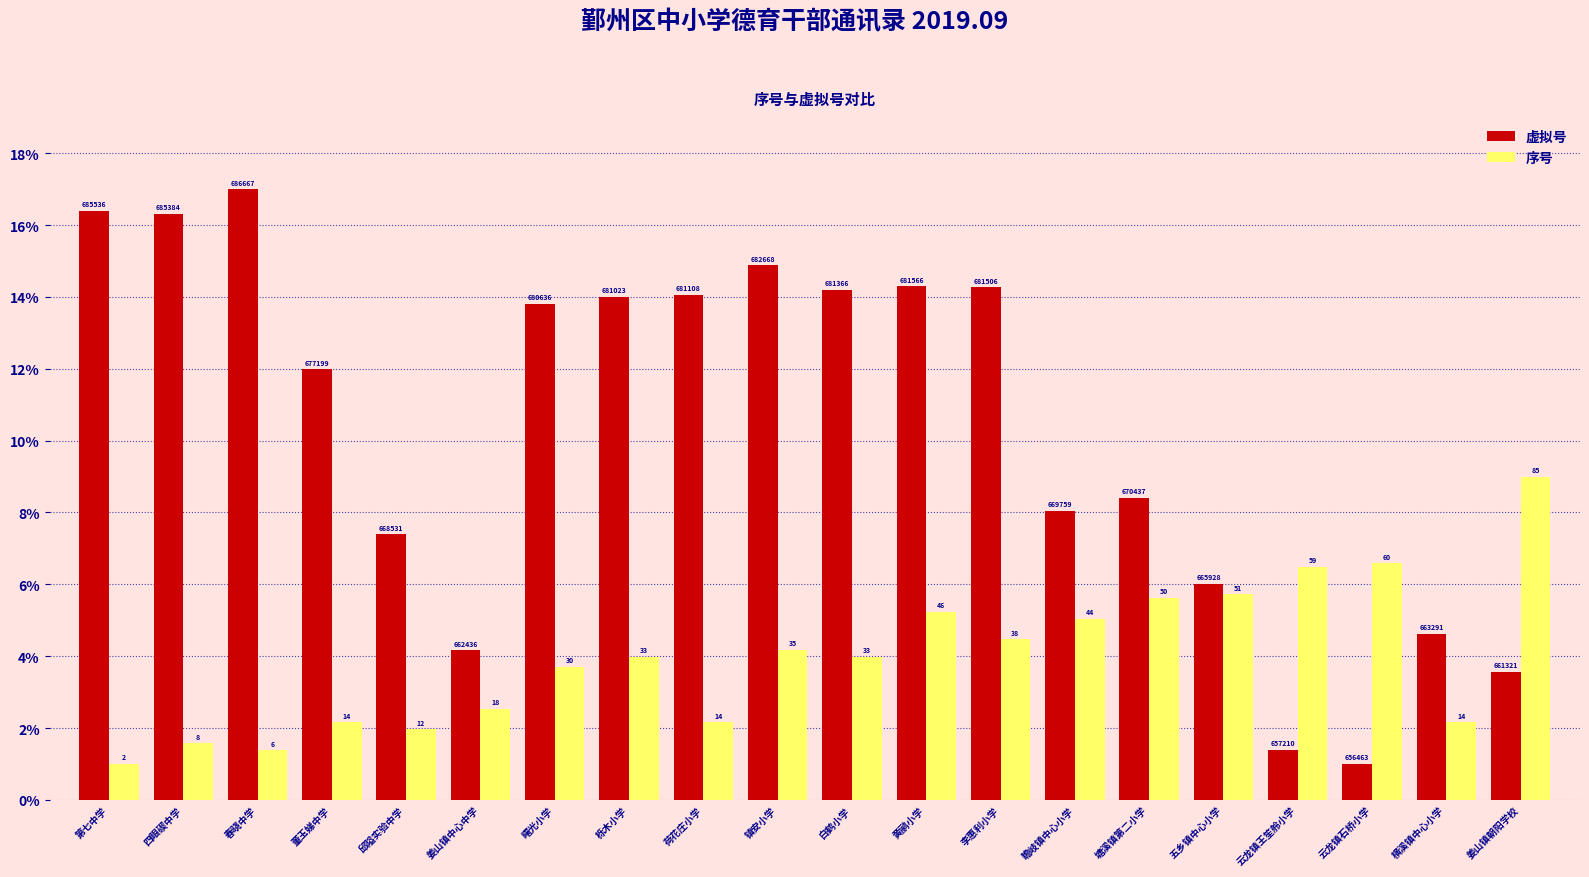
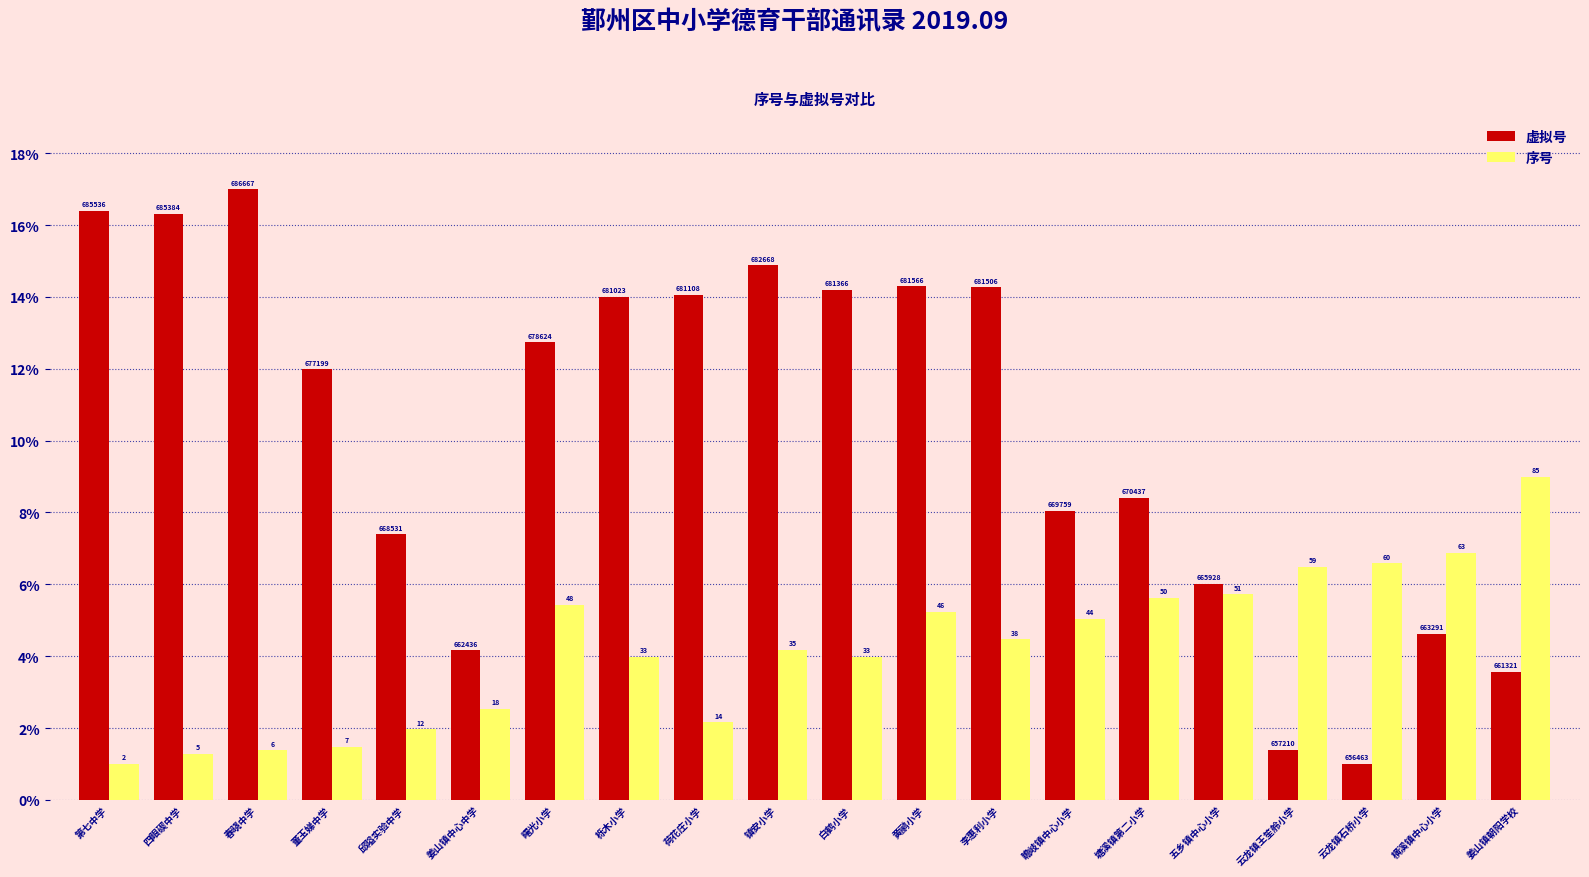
序号, 四眼碶中学: 8 -> 5
序号, 董玉娣中学: 14 -> 7
虚拟号, 曙光小学: 680636 -> 678624
序号, 曙光小学: 30 -> 48
序号, 横溪镇中心小学: 14 -> 63
